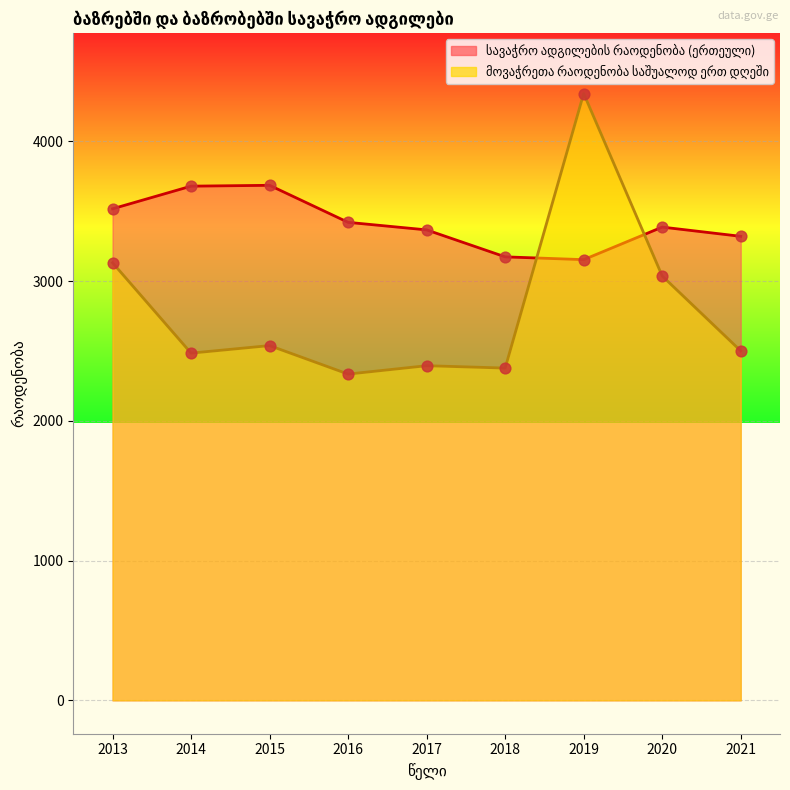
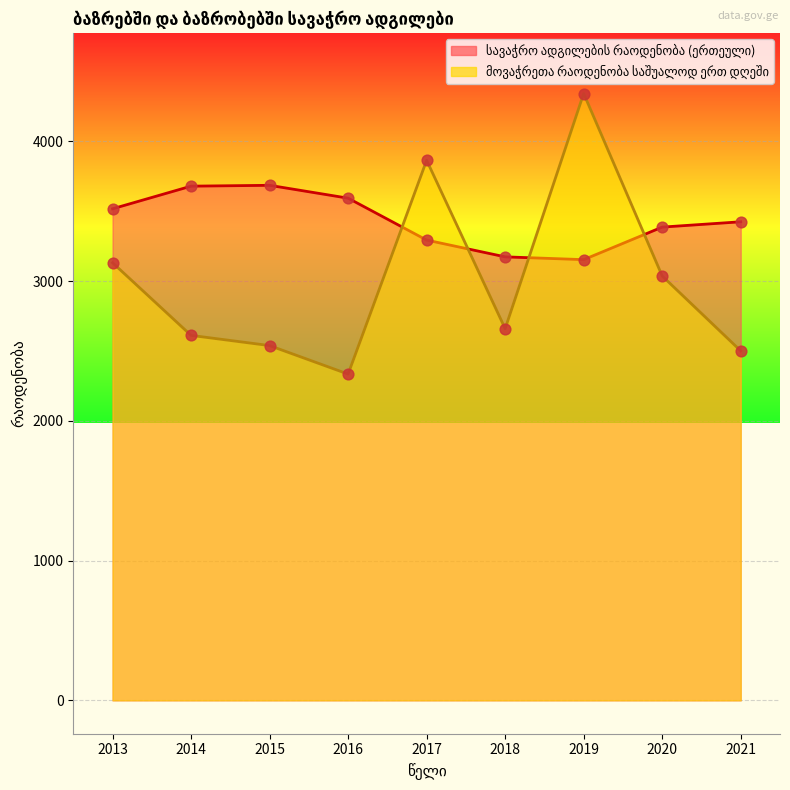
მოვაჭრეთა რაოდენობა საშუალოდ ერთ დღეში, 2014: 2490 -> 2610
სავაჭრო ადგილების რაოდენობა (ერთეული), 2016: 3420 -> 3590
სავაჭრო ადგილების რაოდენობა (ერთეული), 2017: 3370 -> 3290
მოვაჭრეთა რაოდენობა საშუალოდ ერთ დღეში, 2017: 2400 -> 3870
მოვაჭრეთა რაოდენობა საშუალოდ ერთ დღეში, 2018: 2380 -> 2660
სავაჭრო ადგილების რაოდენობა (ერთეული), 2021: 3320 -> 3430
